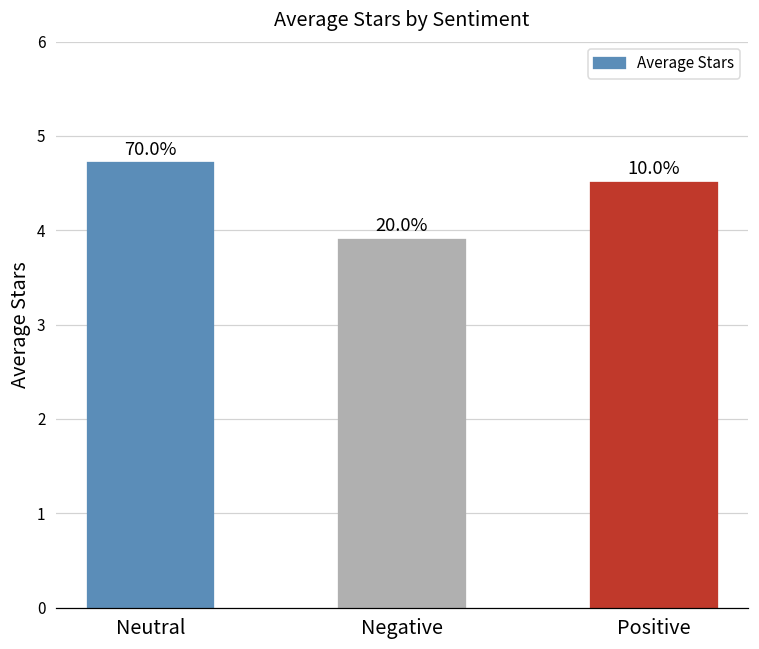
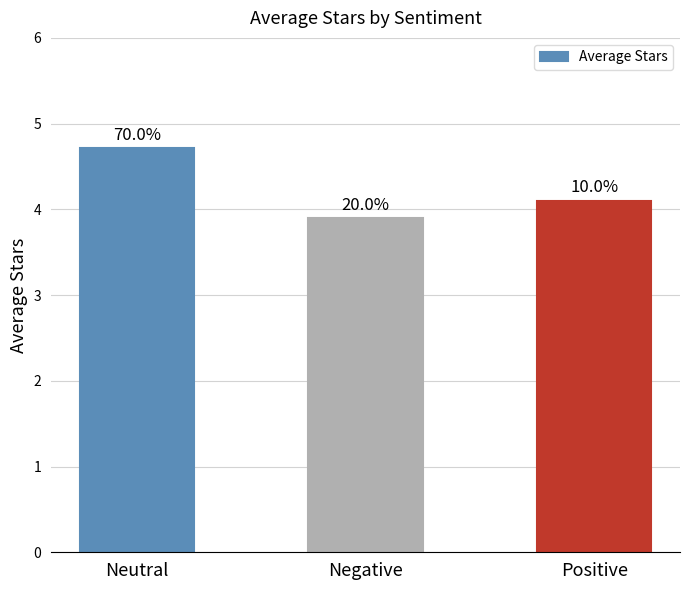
Positive: 4.5 -> 4.1
